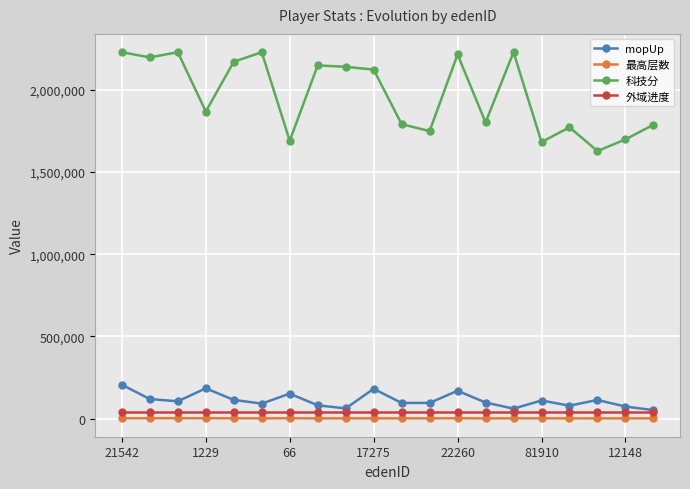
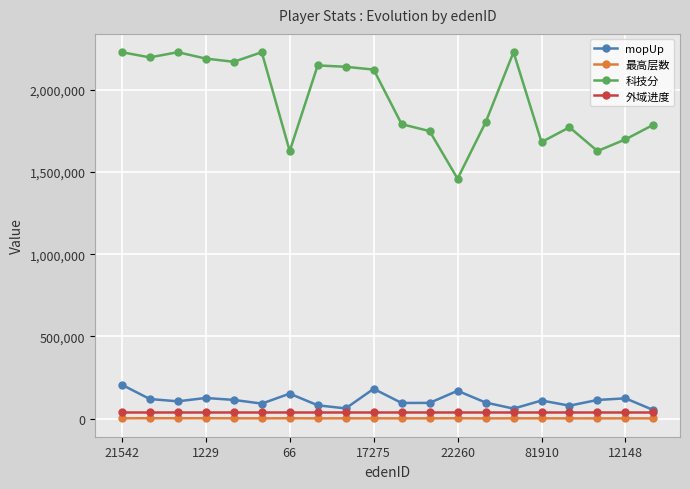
mopUp, 1229: 180,000 -> 130,000
科技分, 1229: 1,870,000 -> 2,190,000
科技分, 66: 1,690,000 -> 1,630,000
科技分, 22260: 2,210,000 -> 1,460,000
mopUp, 12148: 70,000 -> 120,000
